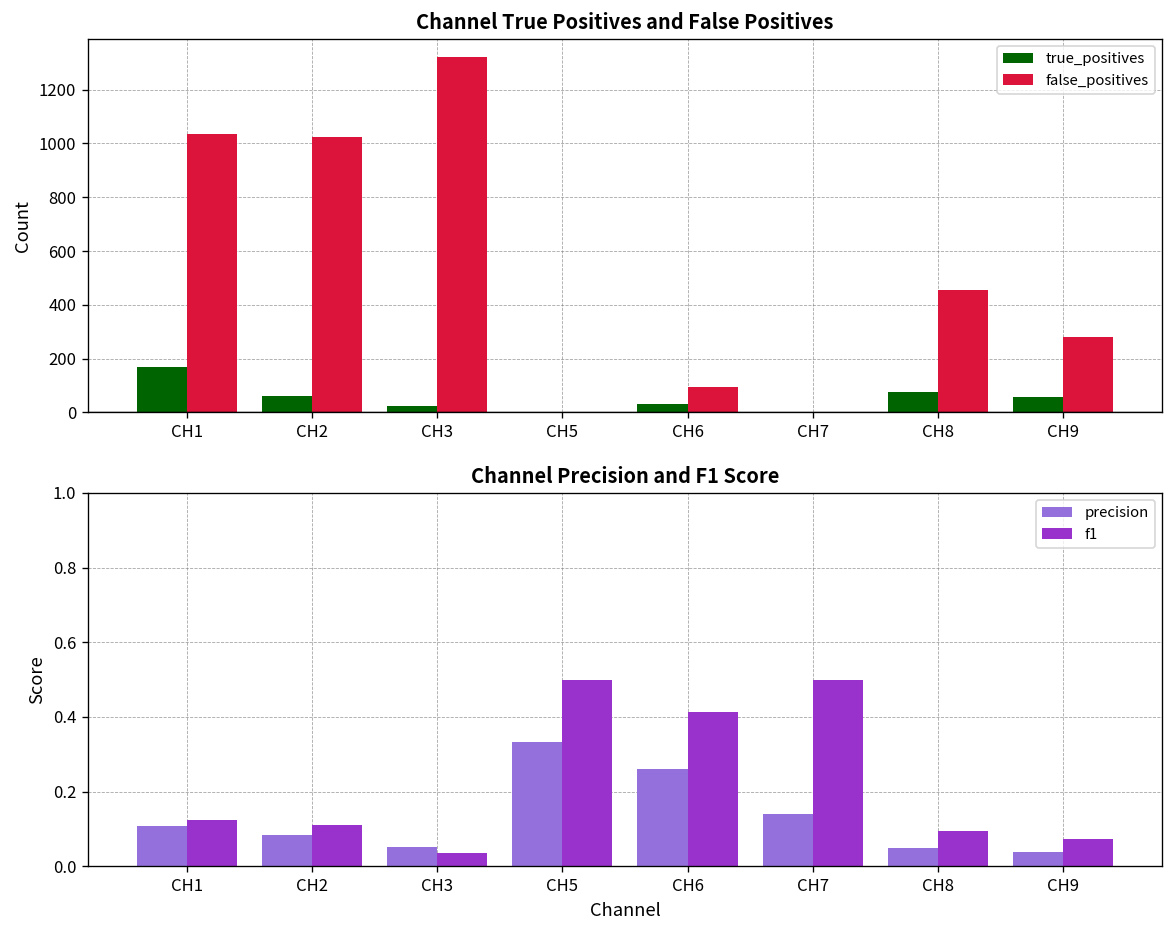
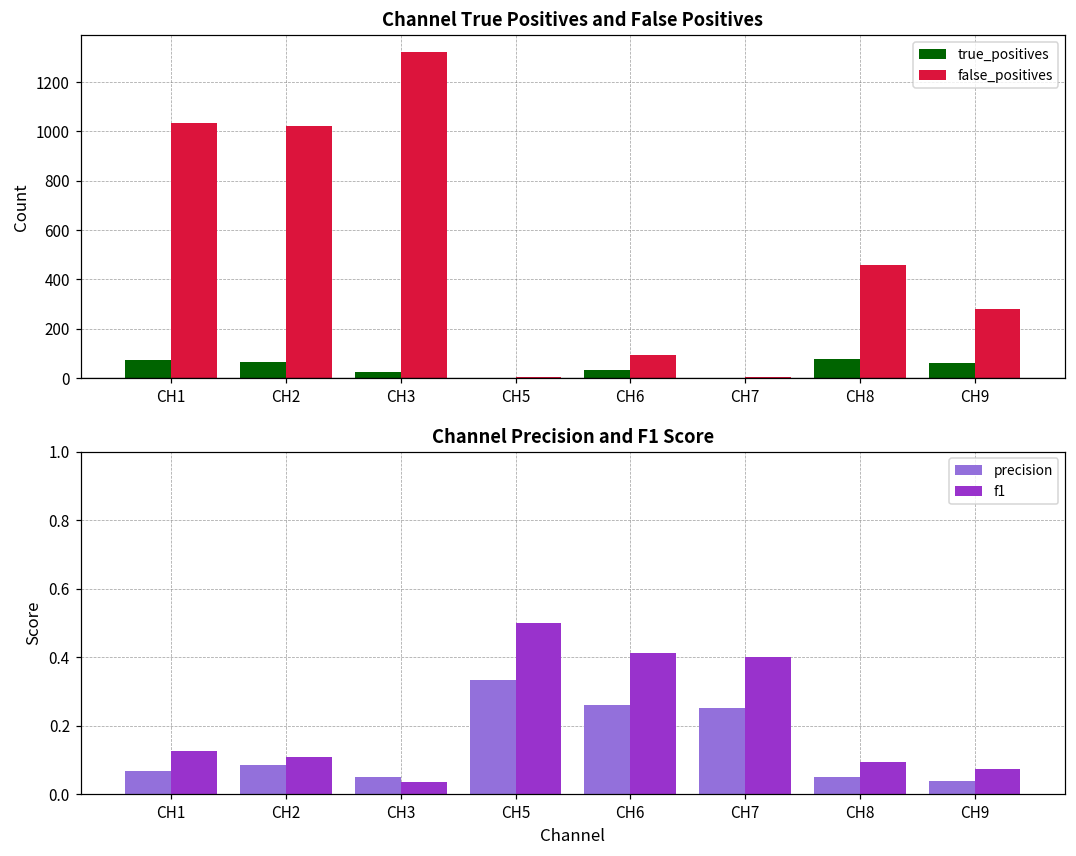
Channel True Positives and False Positives, true_positives, CH1: 170 -> 70
Channel Precision and F1 Score, precision, CH1: 0.11 -> 0.07
Channel Precision and F1 Score, precision, CH7: 0.14 -> 0.25
Channel Precision and F1 Score, f1, CH7: 0.5 -> 0.4
